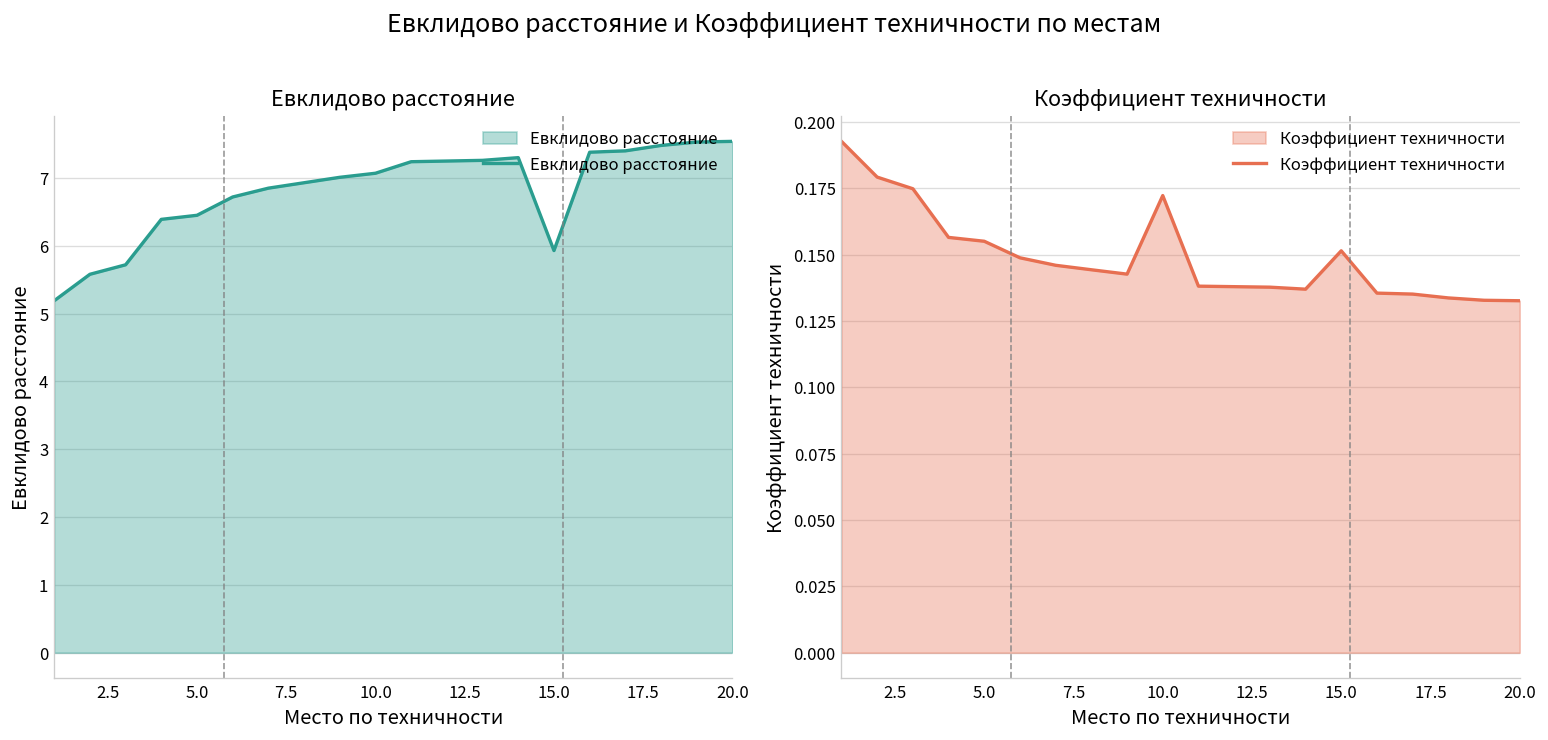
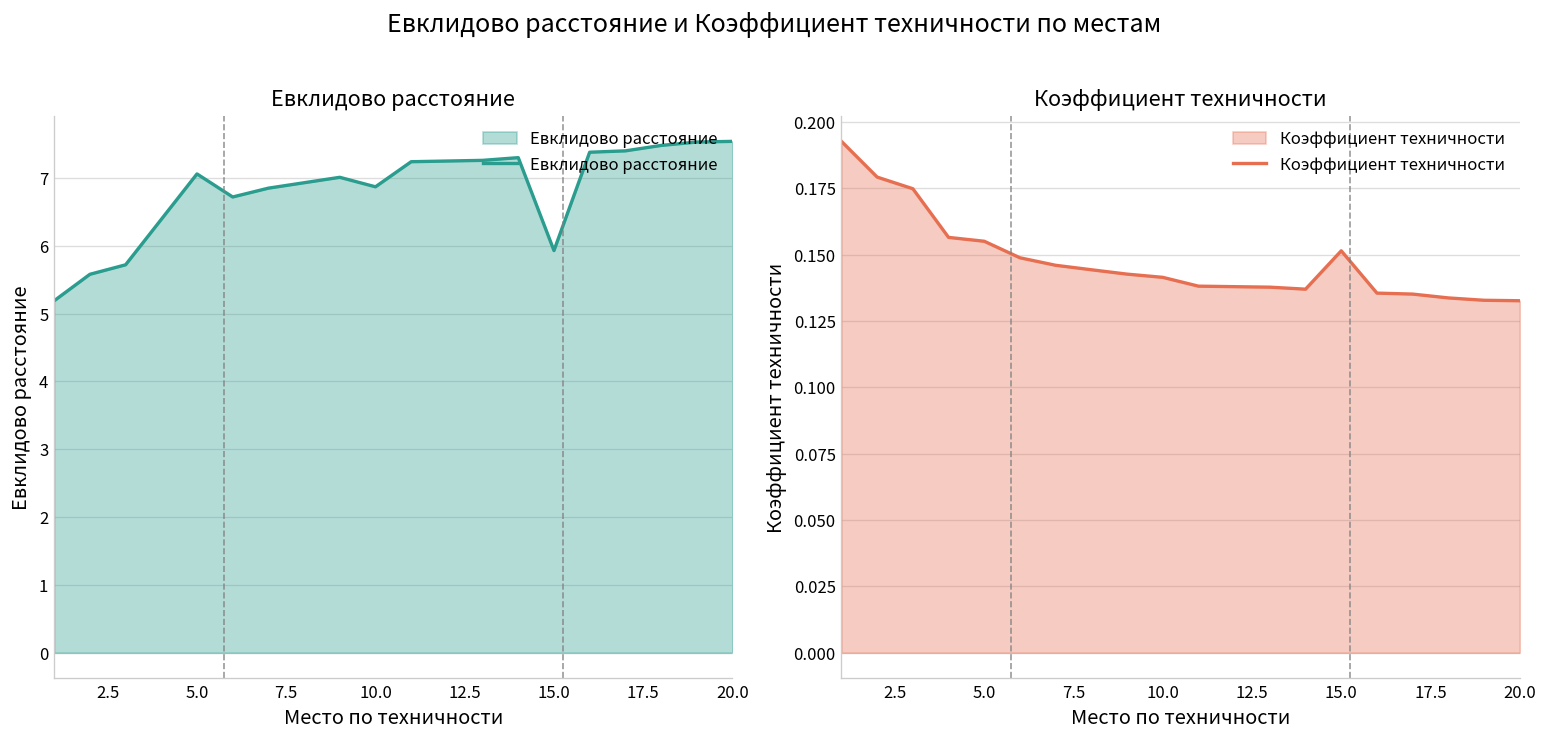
Евклидово расстояние, 5.0: 6.5 -> 7.1
Евклидово расстояние, 10.0: 7.1 -> 6.9
Коэффициент техничности, 10.0: 0.172 -> 0.141
